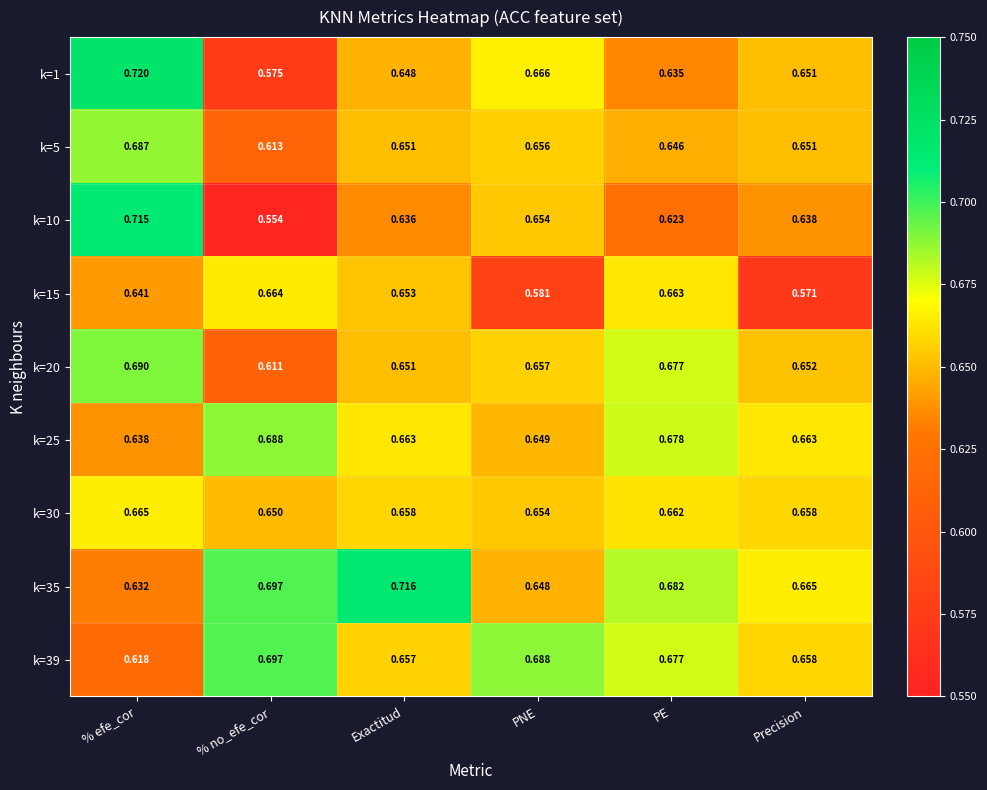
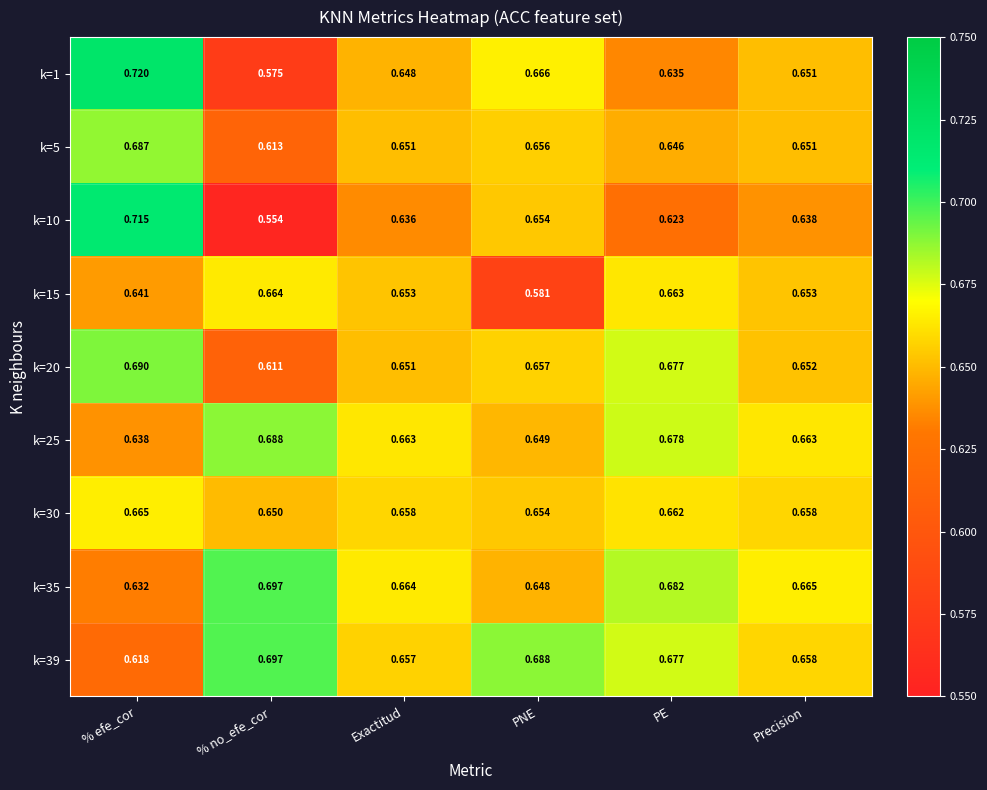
k=15, Precision: 0.571 -> 0.653
k=35, Exactitud: 0.716 -> 0.664
